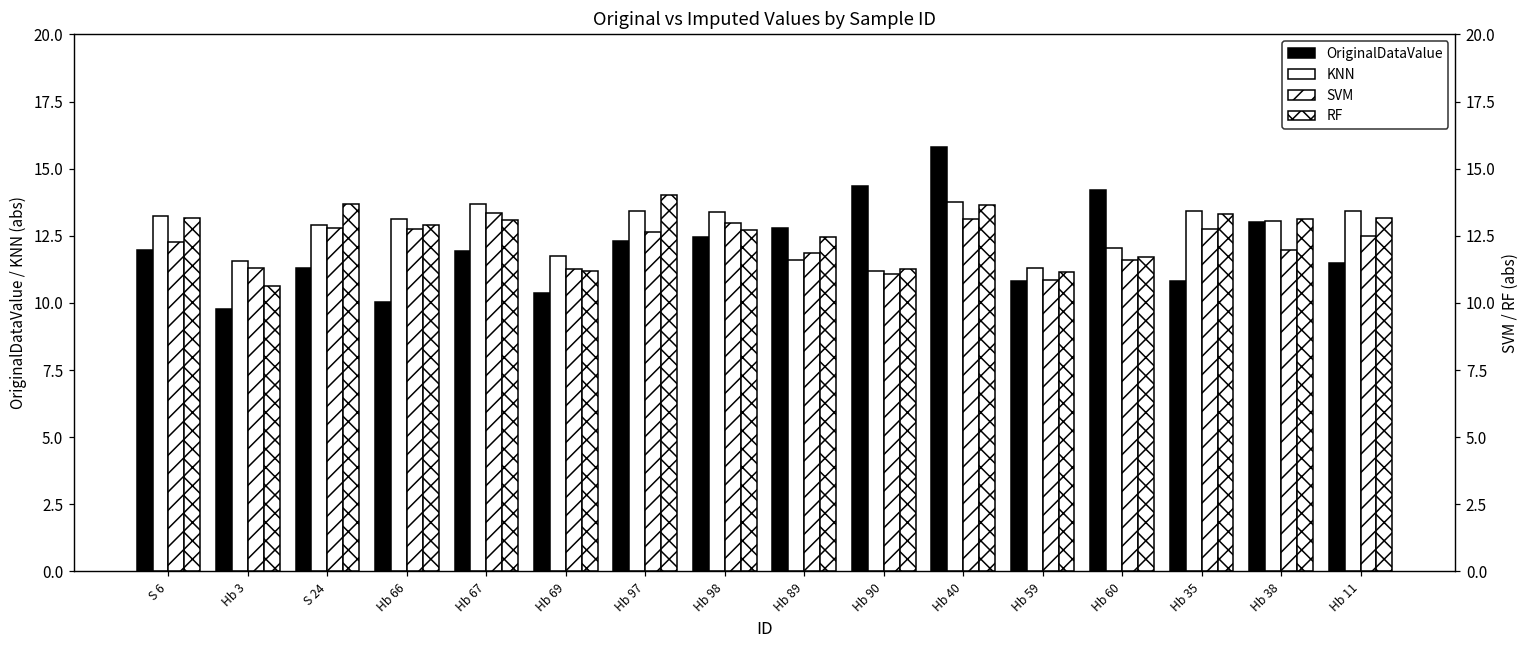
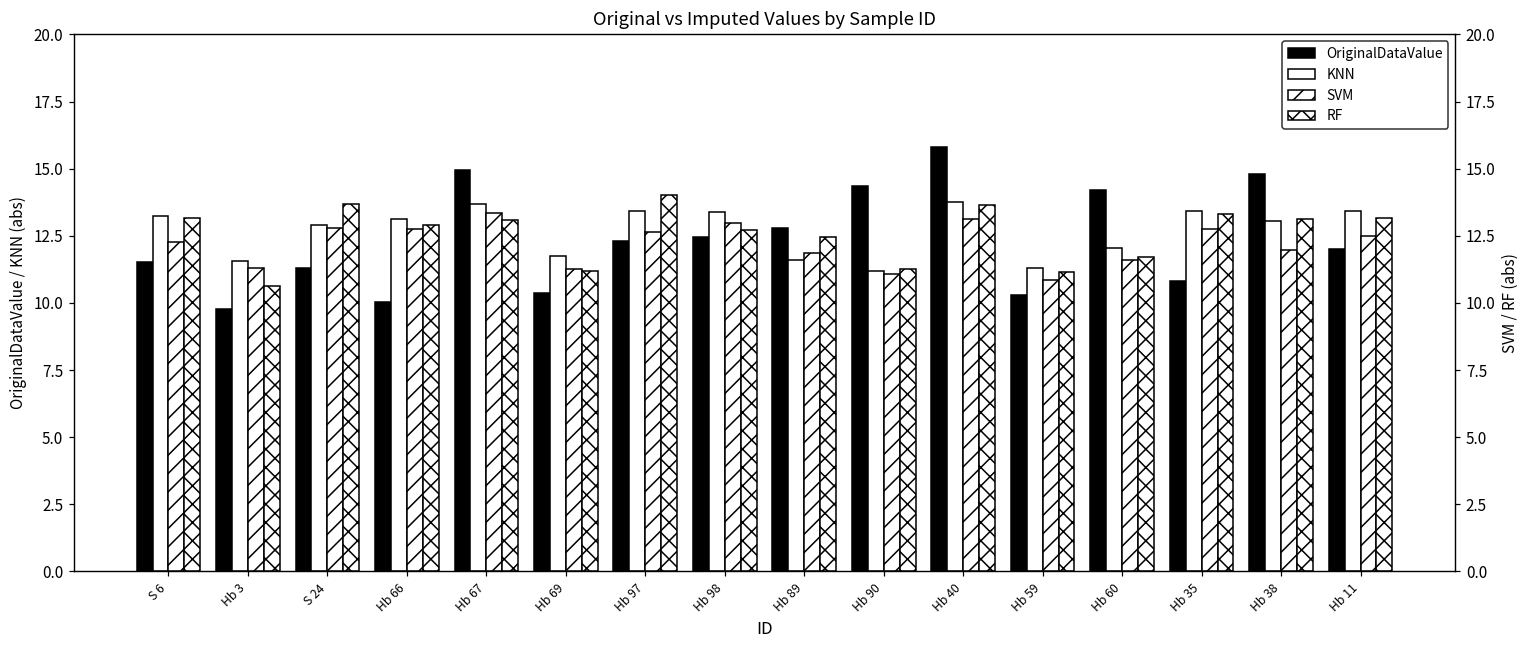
OriginalDataValue, S 6: 12.0 -> 11.5
OriginalDataValue, Hb 67: 11.9 -> 15.0
OriginalDataValue, Hb 59: 10.8 -> 10.3
OriginalDataValue, Hb 38: 13.0 -> 14.8
OriginalDataValue, Hb 11: 11.5 -> 12.0
